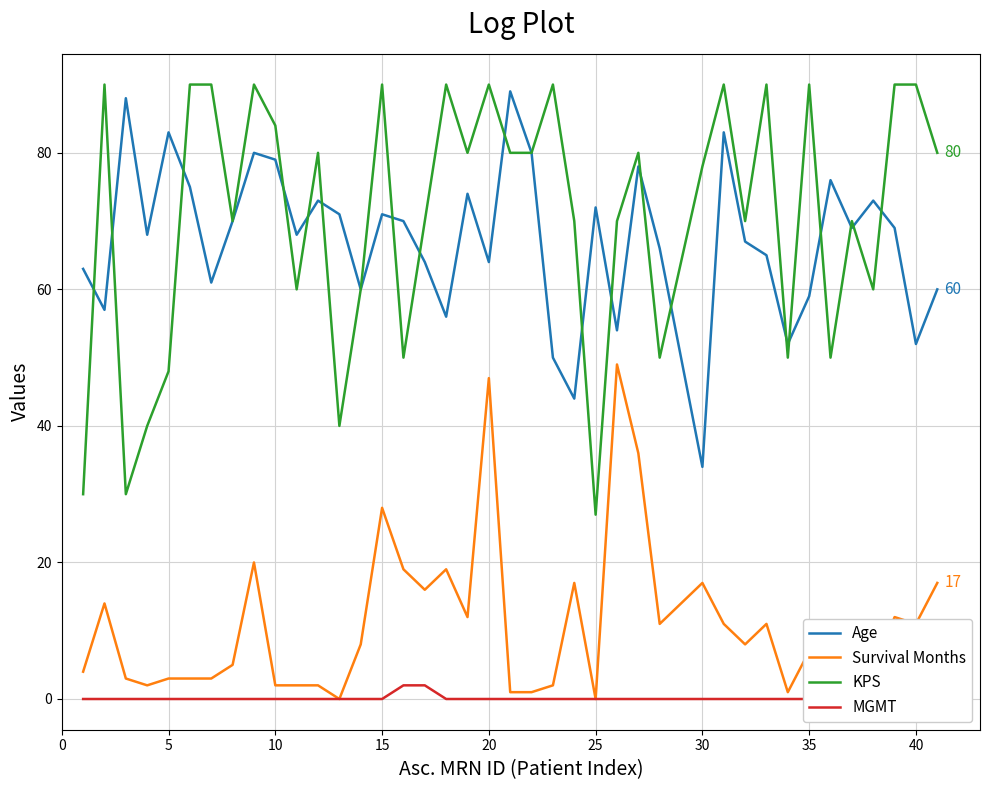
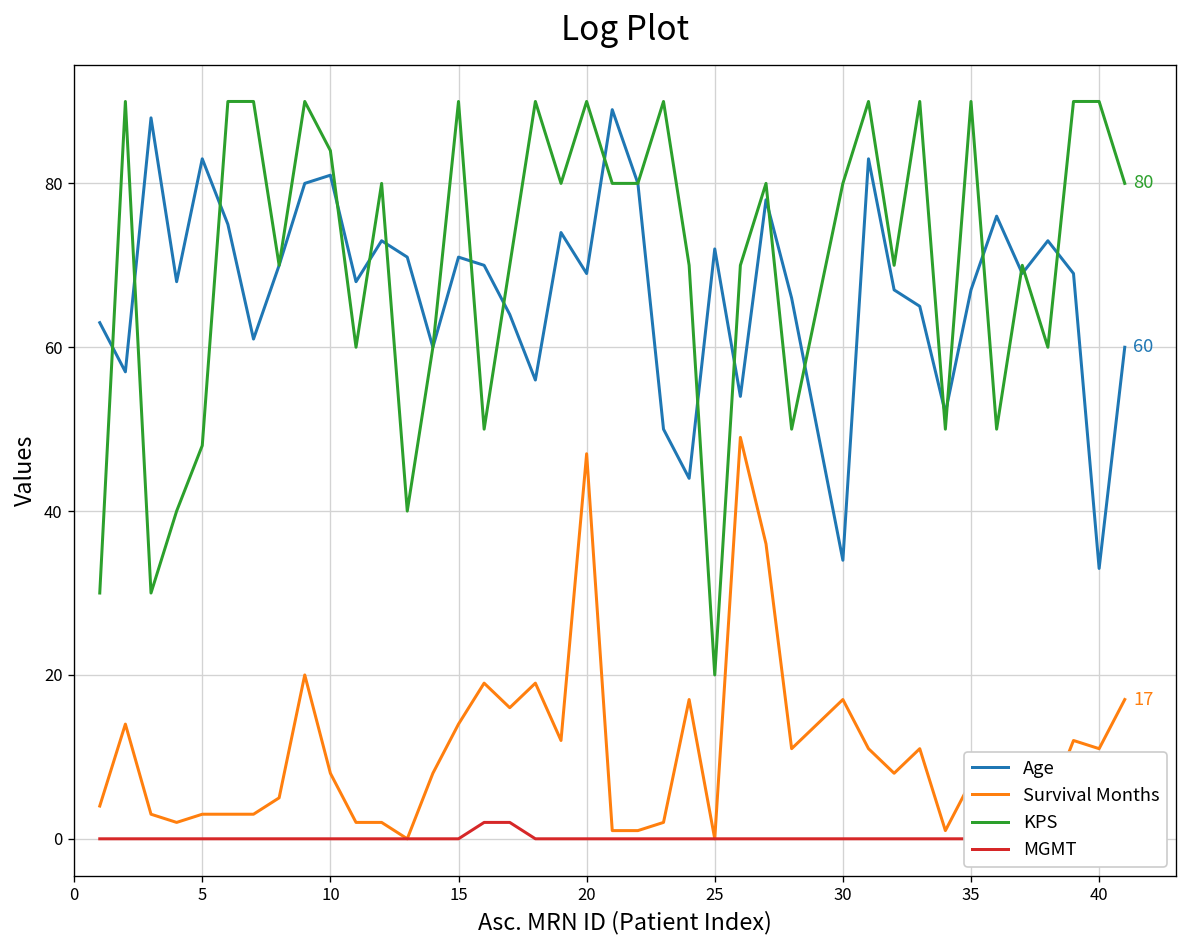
Age, 10: 79 -> 81
Survival Months, 10: 2 -> 8
Survival Months, 15: 28 -> 14
Age, 20: 64 -> 69
KPS, 25: 27 -> 20
KPS, 30: 78 -> 80
Age, 35: 59 -> 67
Age, 40: 52 -> 33
